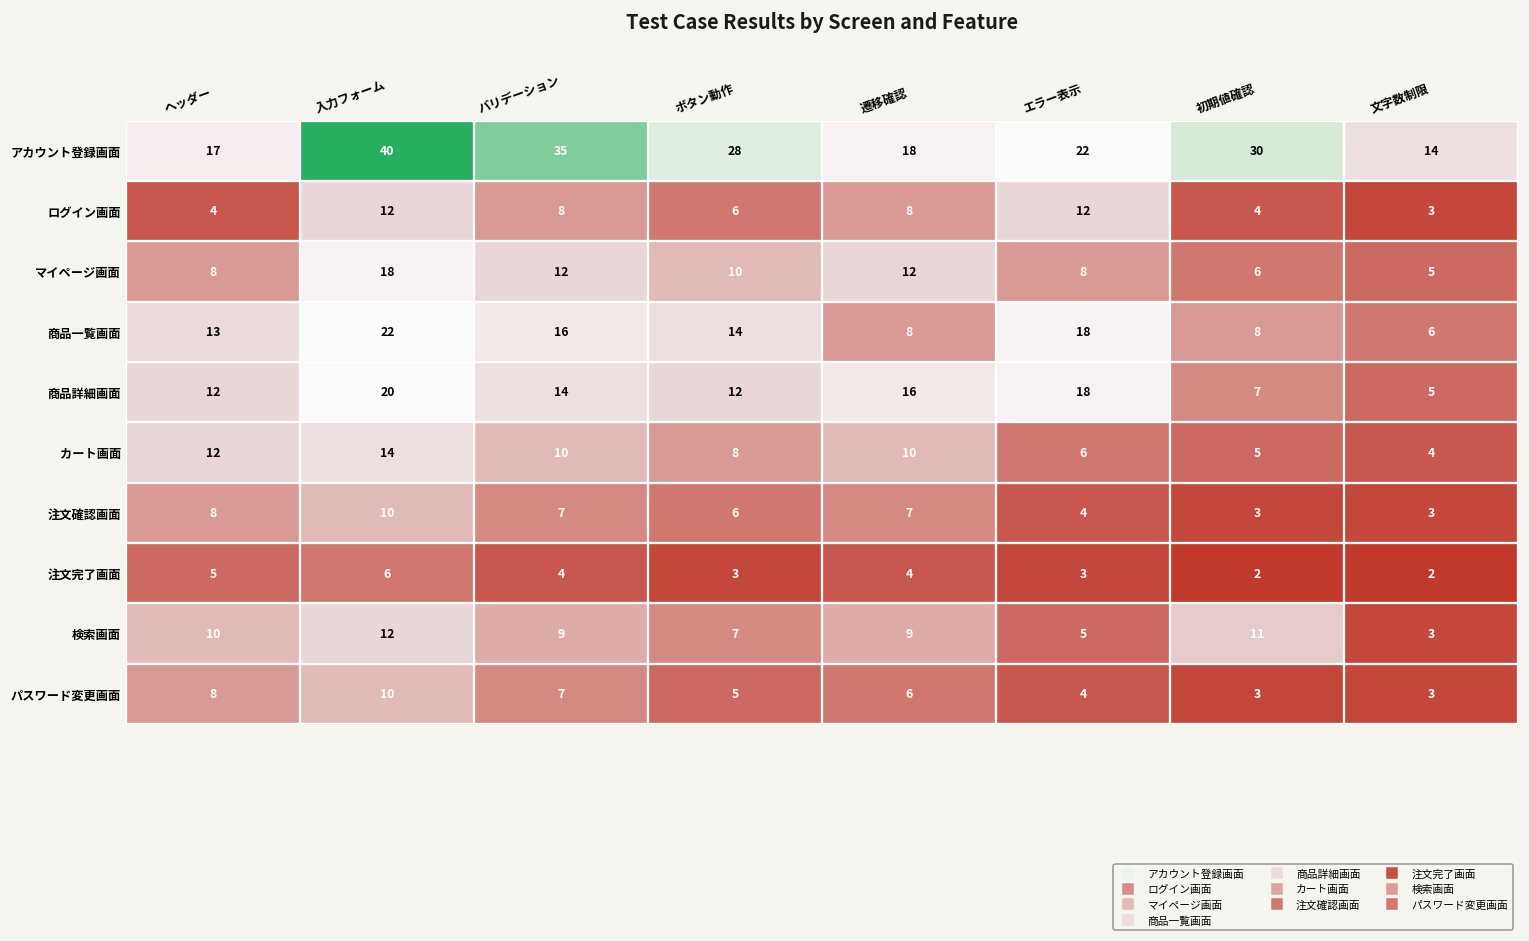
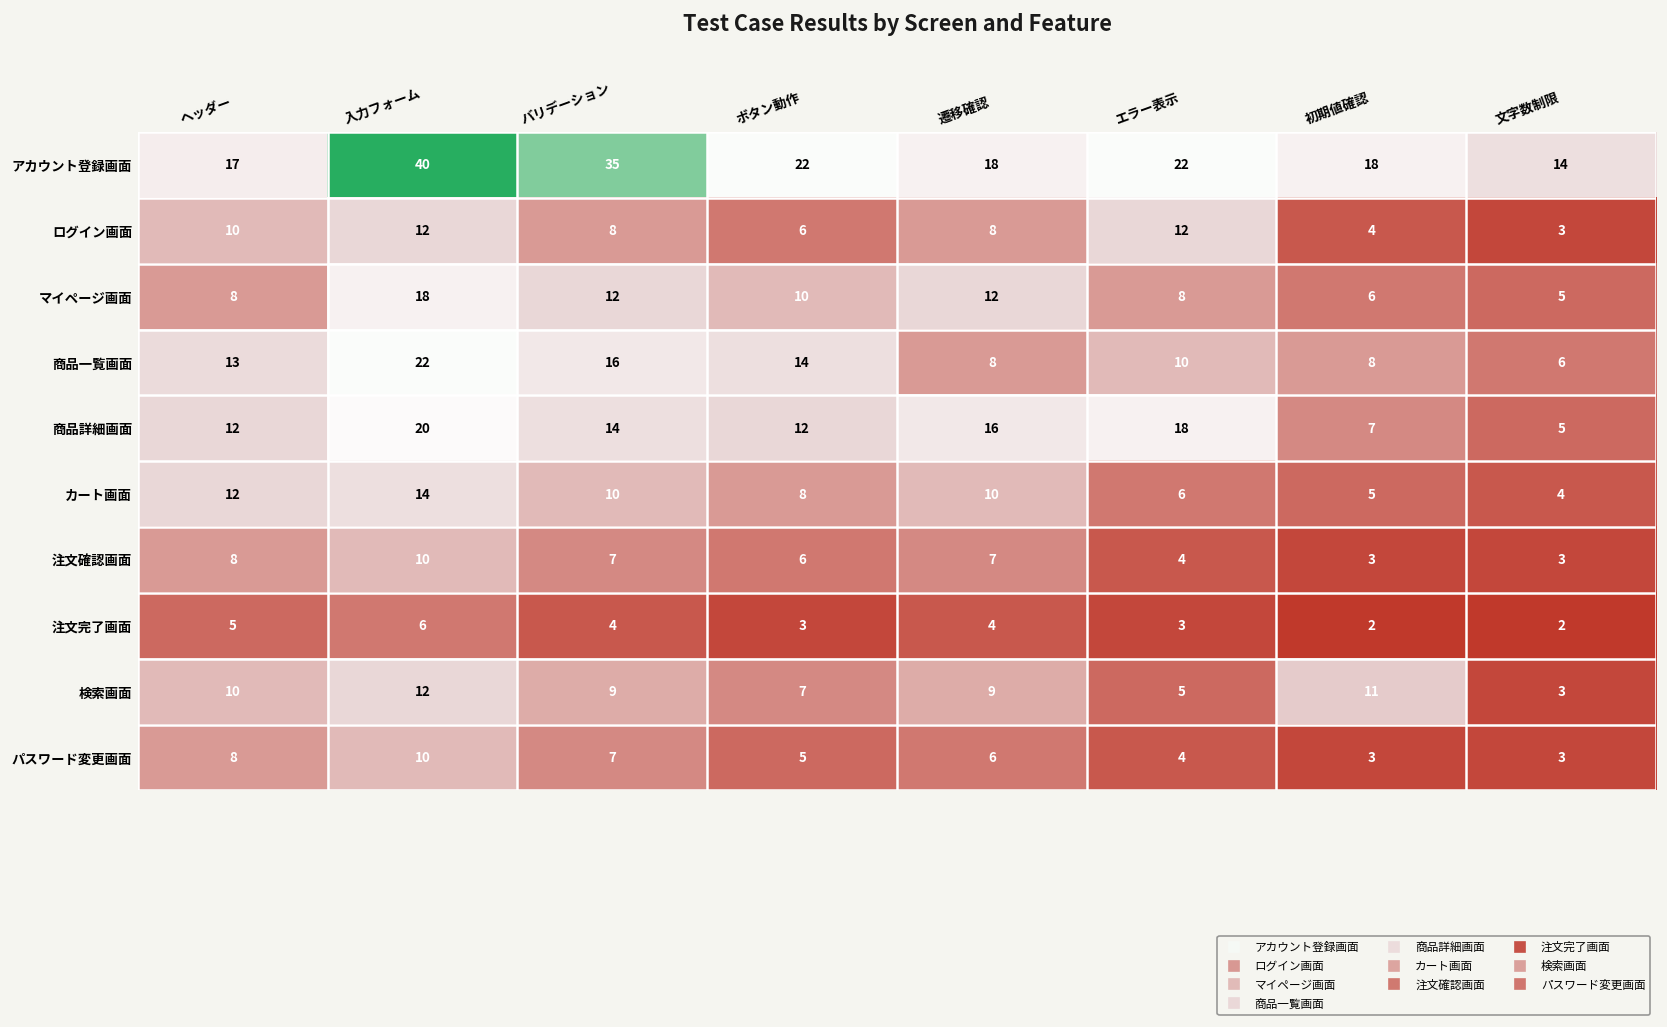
アカウント登録画面, ボタン動作: 28 -> 22
アカウント登録画面, 初期値確認: 30 -> 18
ログイン画面, ヘッダー: 4 -> 10
商品一覧画面, エラー表示: 18 -> 10
